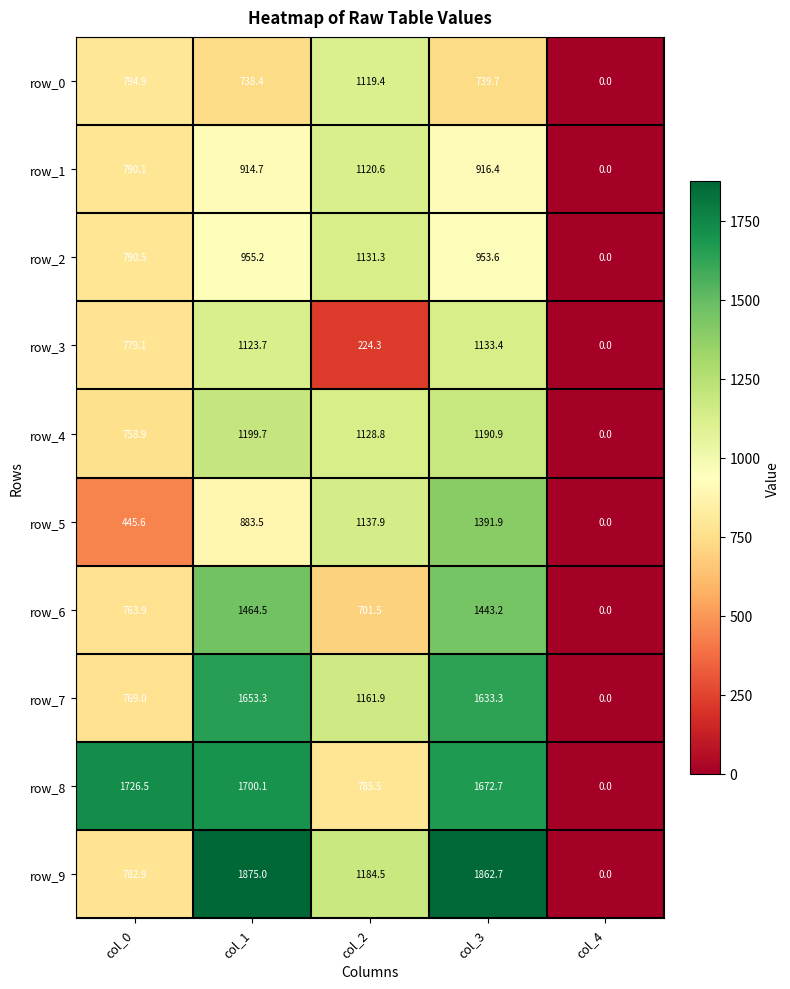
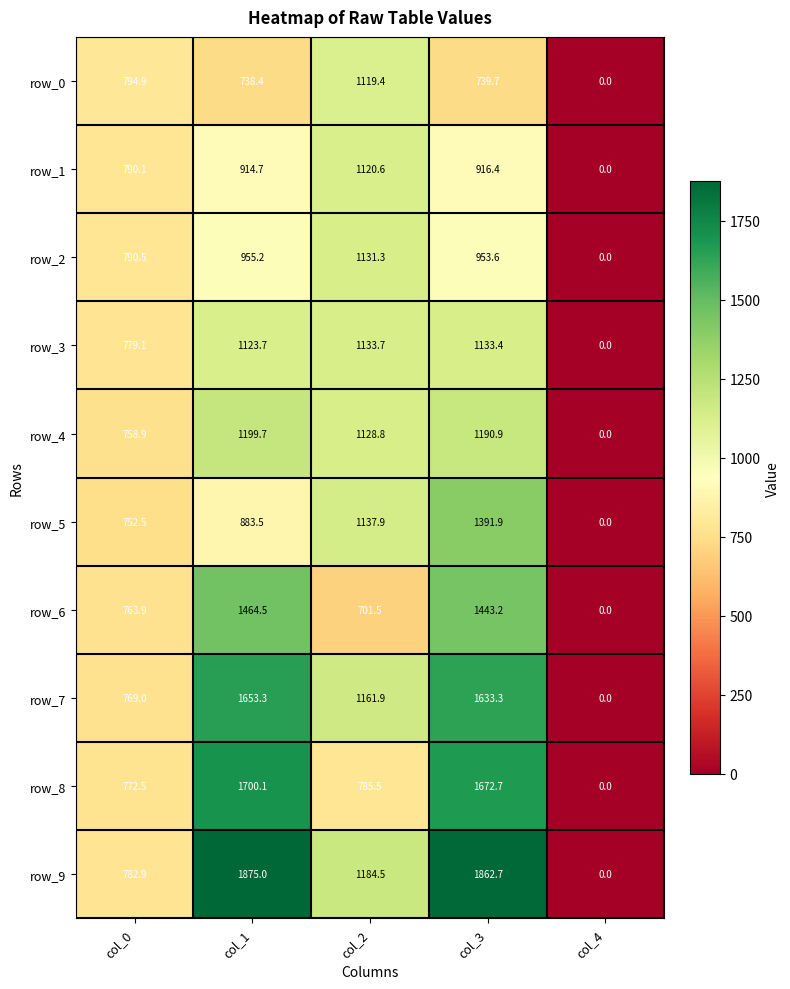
row_3, col_2: 224.3 -> 1133.7
row_5, col_0: 445.6 -> 752.5
row_8, col_0: 1726.5 -> 772.5
